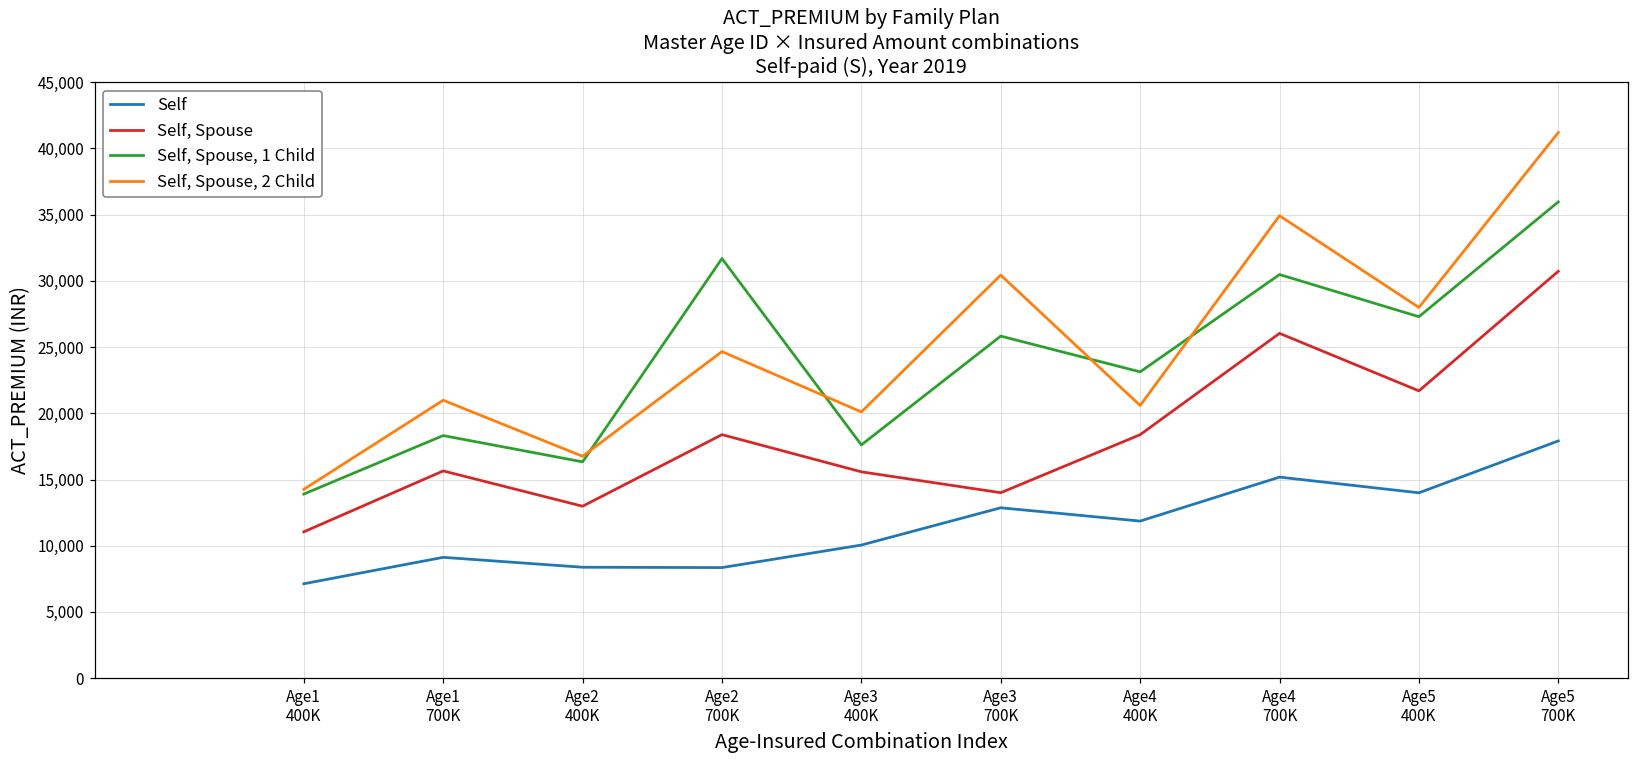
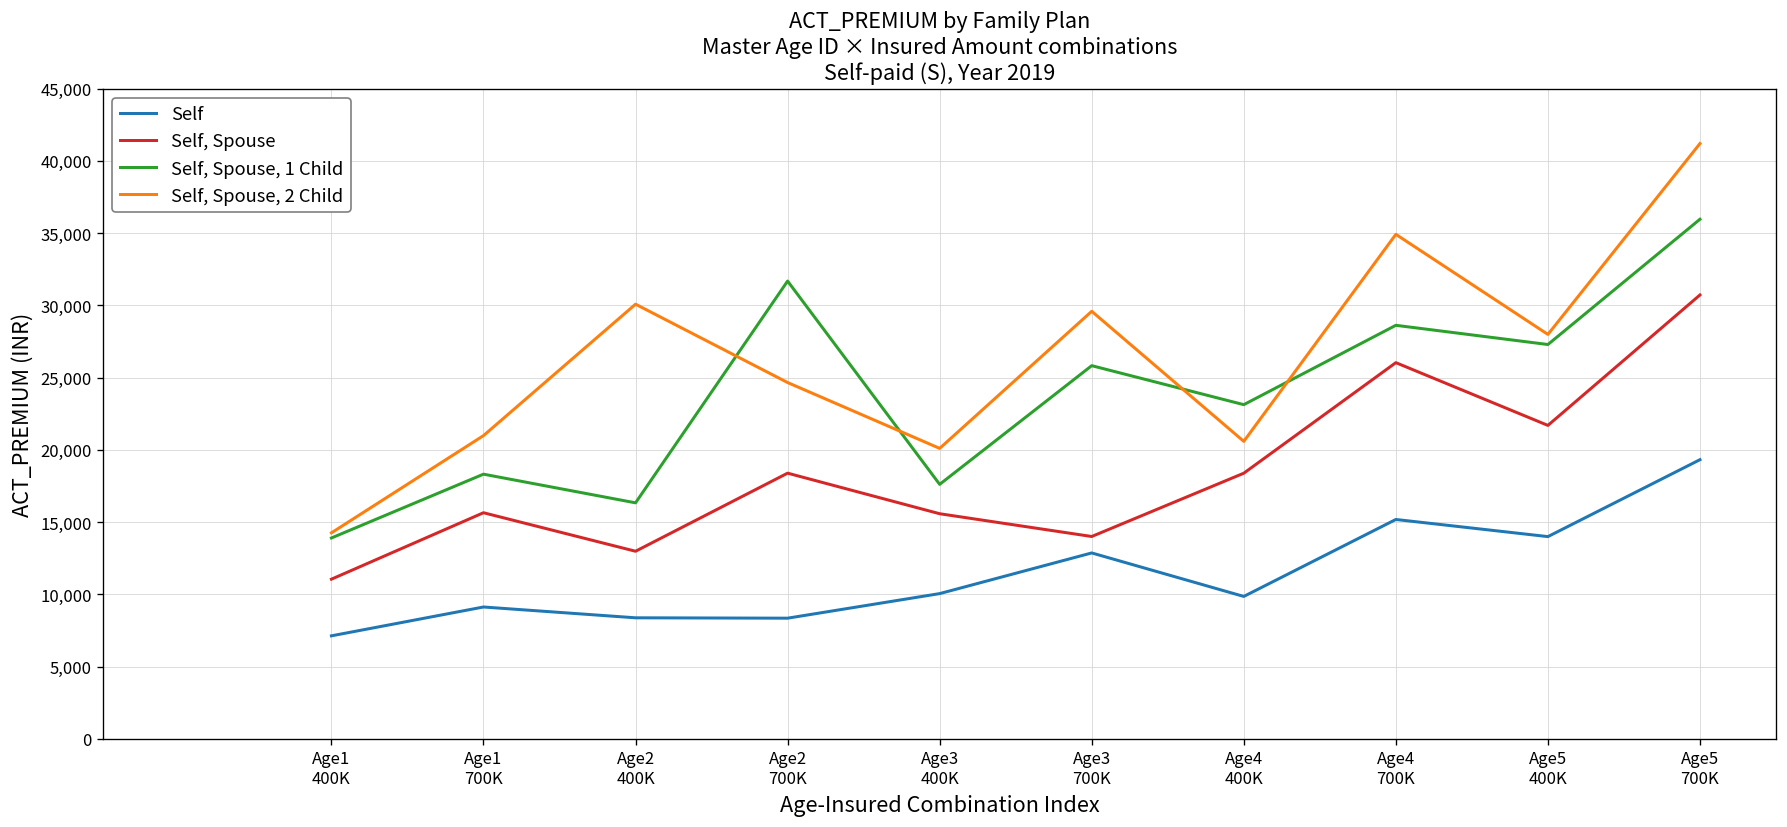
Self, Spouse, 2 Child, Age2 400K: 16,800 -> 30,100
Self, Spouse, 2 Child, Age3 700K: 30,400 -> 29,600
Self, Age4 400K: 11,900 -> 9,900
Self, Spouse, 1 Child, Age4 700K: 30,500 -> 28,600
Self, Age5 700K: 17,900 -> 19,300
